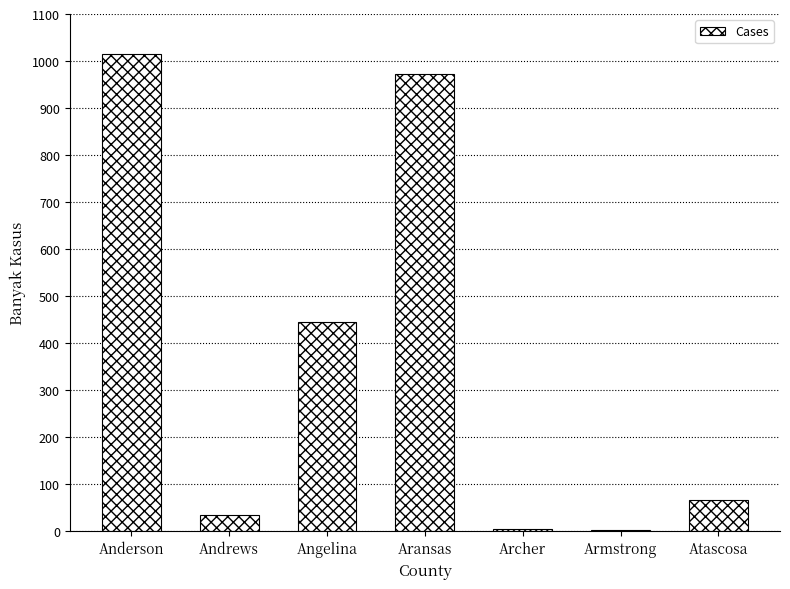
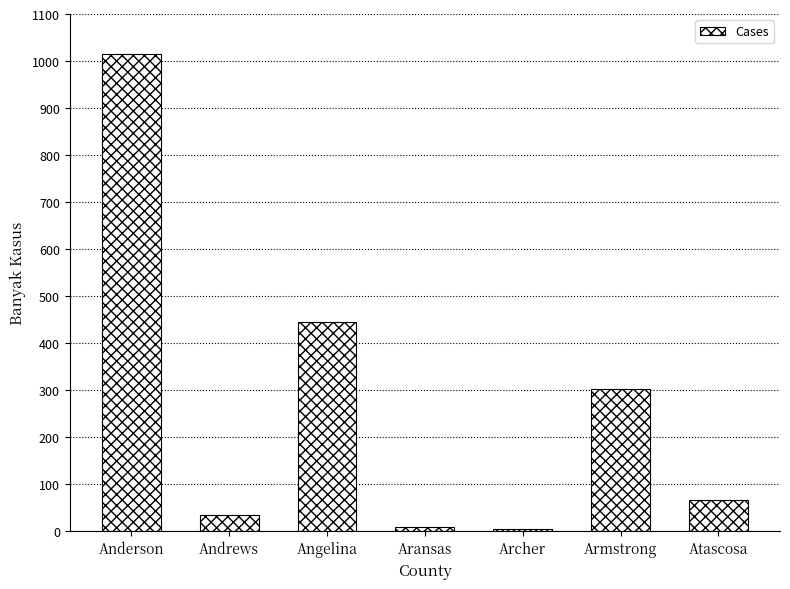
Aransas: 970 -> 10
Armstrong: 0 -> 300
